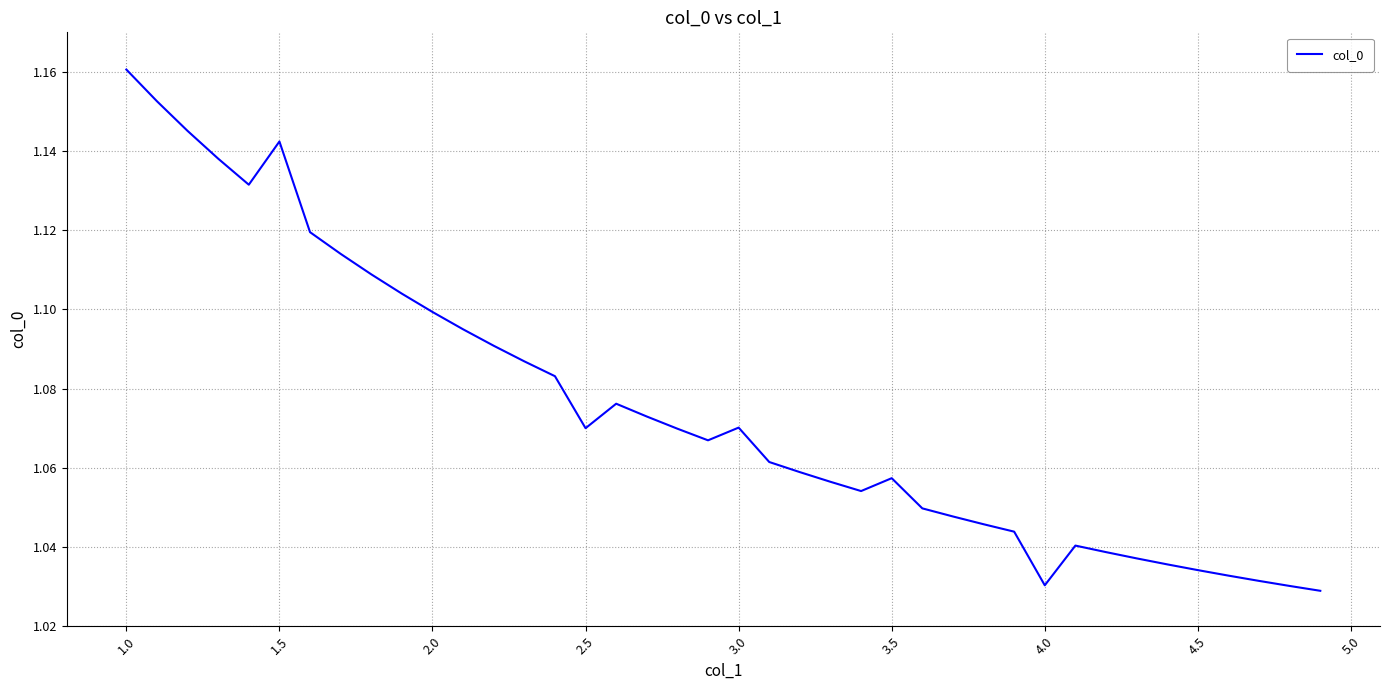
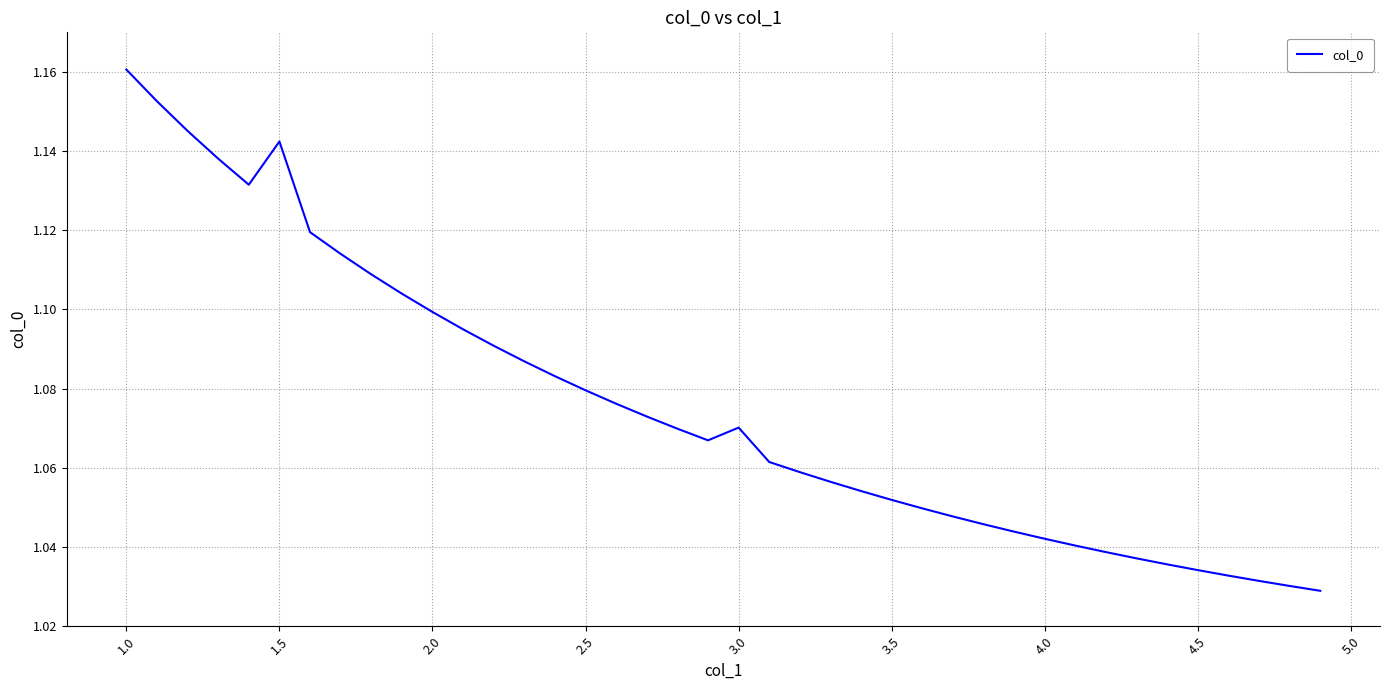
2.5: 1.070 -> 1.080
3.5: 1.057 -> 1.052
4.0: 1.030 -> 1.042
